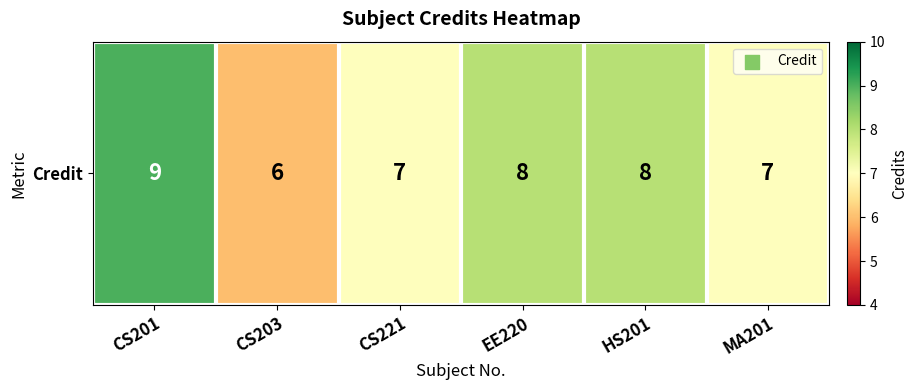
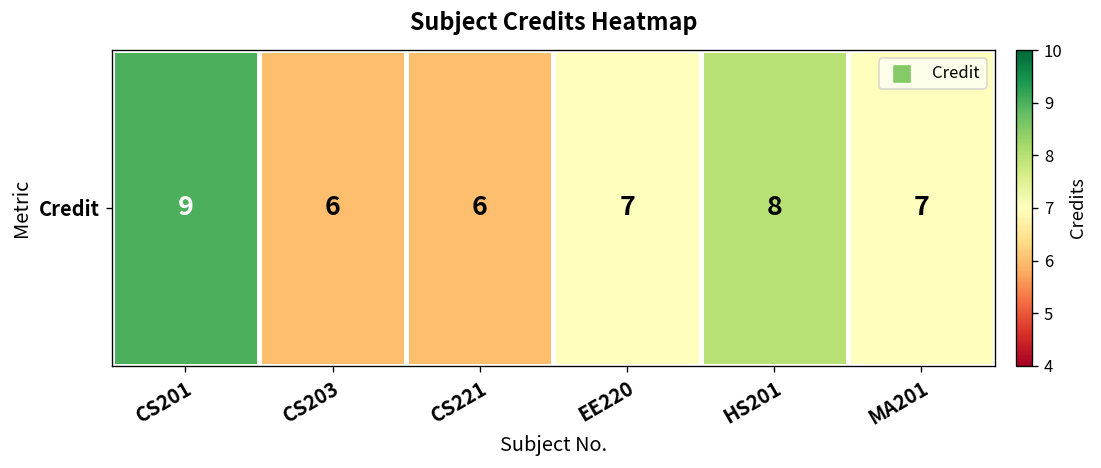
Credit, CS221: 7 -> 6
Credit, EE220: 8 -> 7
